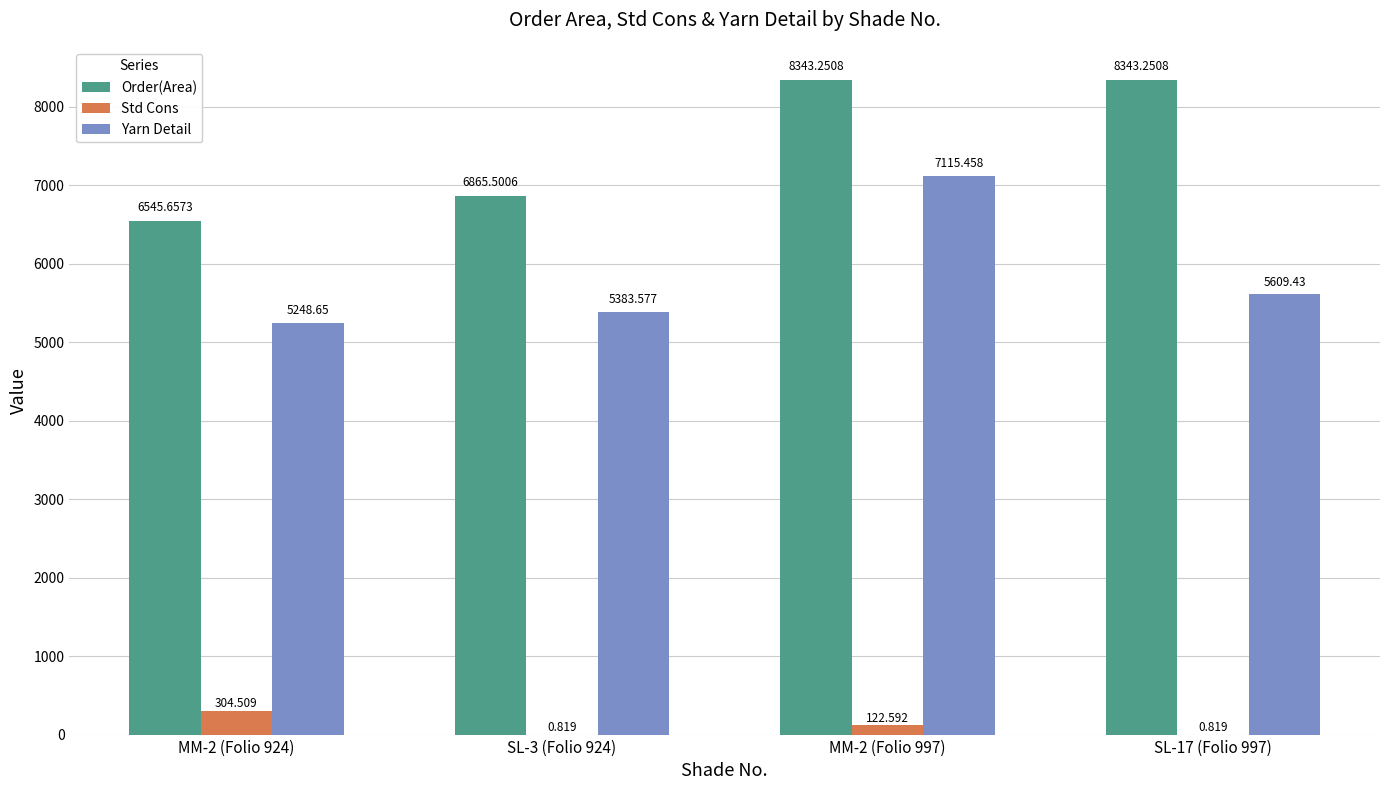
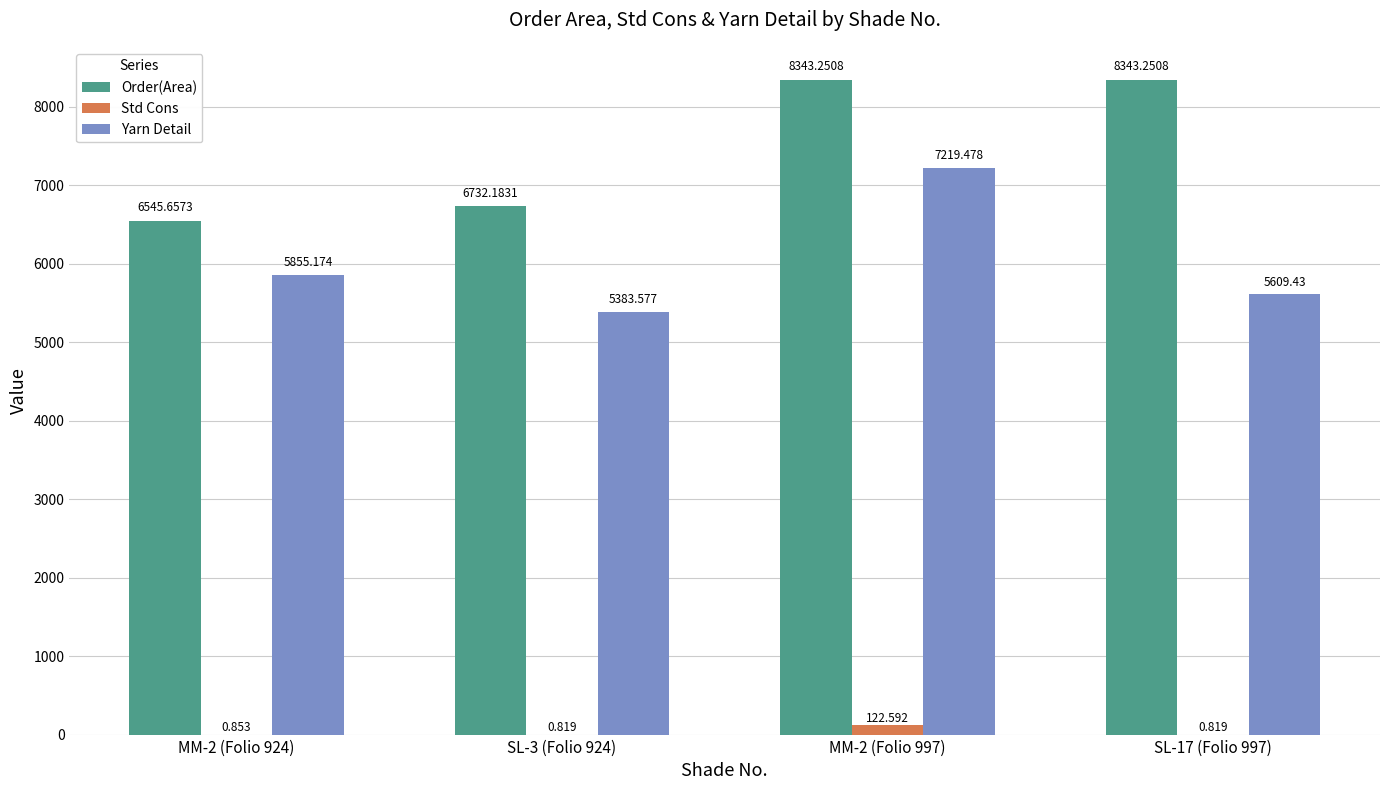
Std Cons, MM-2 (Folio 924): 304.509 -> 0.853
Yarn Detail, MM-2 (Folio 924): 5248.65 -> 5855.174
Order(Area), SL-3 (Folio 924): 6865.5006 -> 6732.1831
Yarn Detail, MM-2 (Folio 997): 7115.458 -> 7219.478
